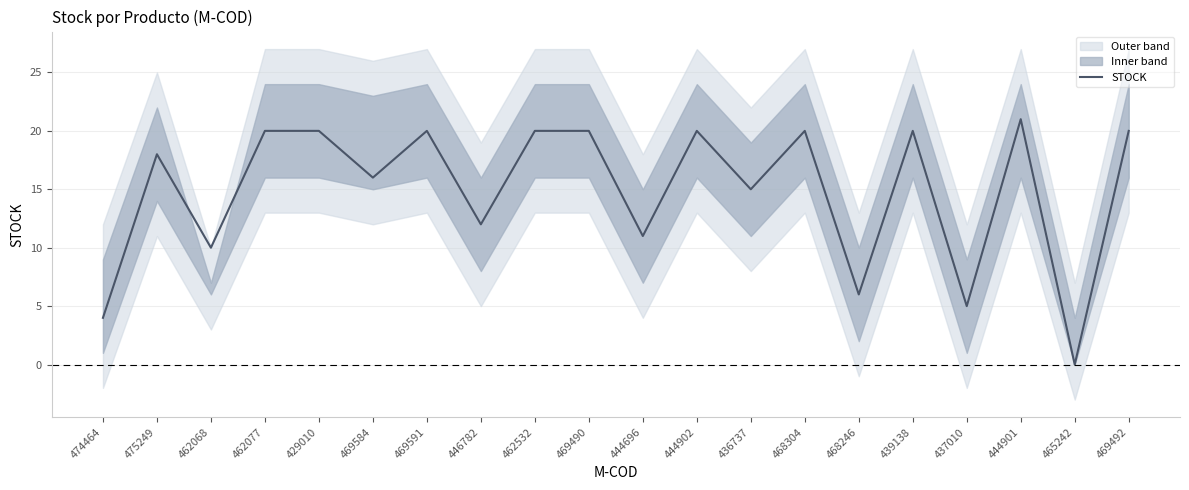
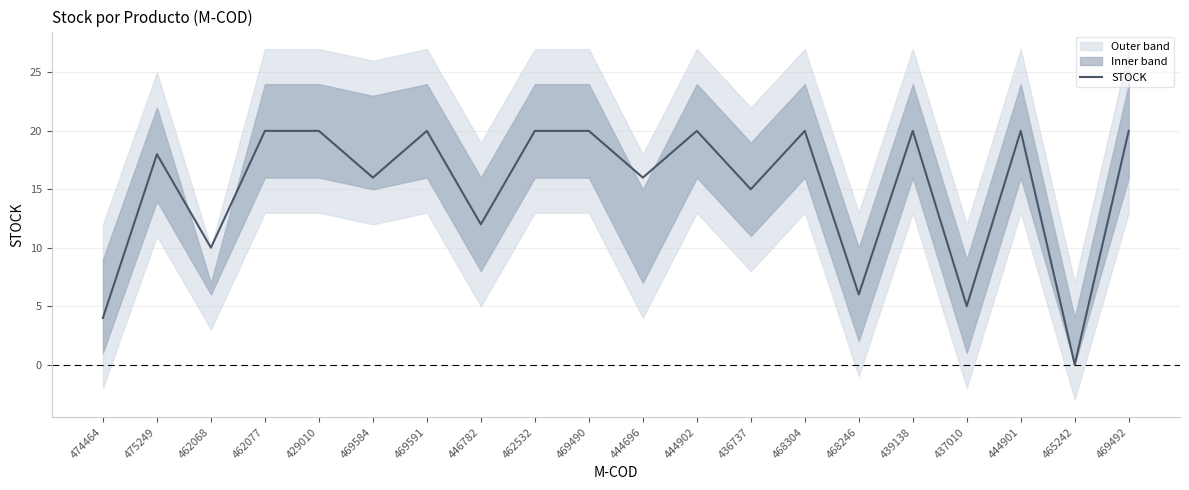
STOCK, 444696: 11 -> 16
STOCK, 444901: 21 -> 20
